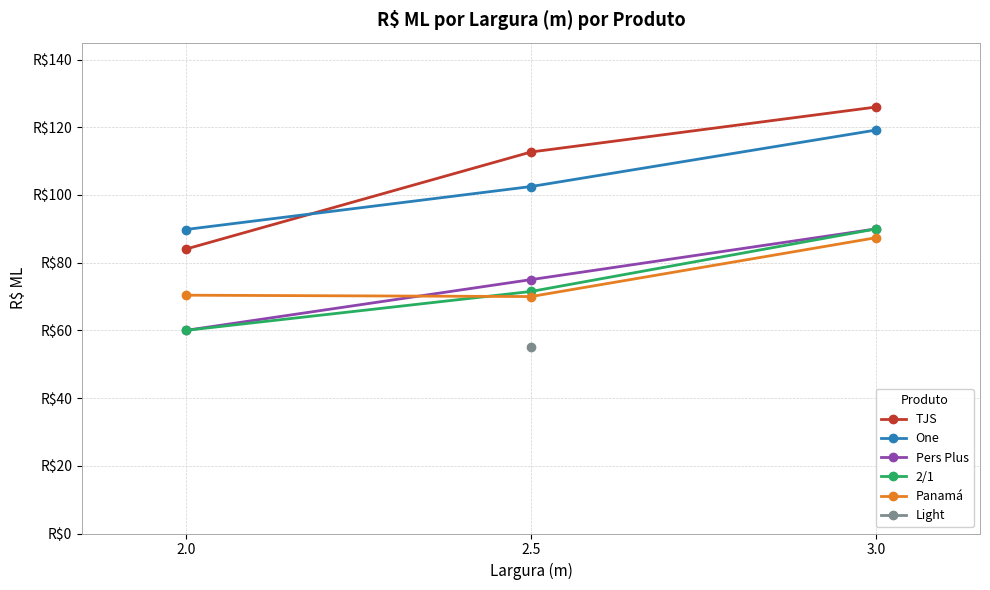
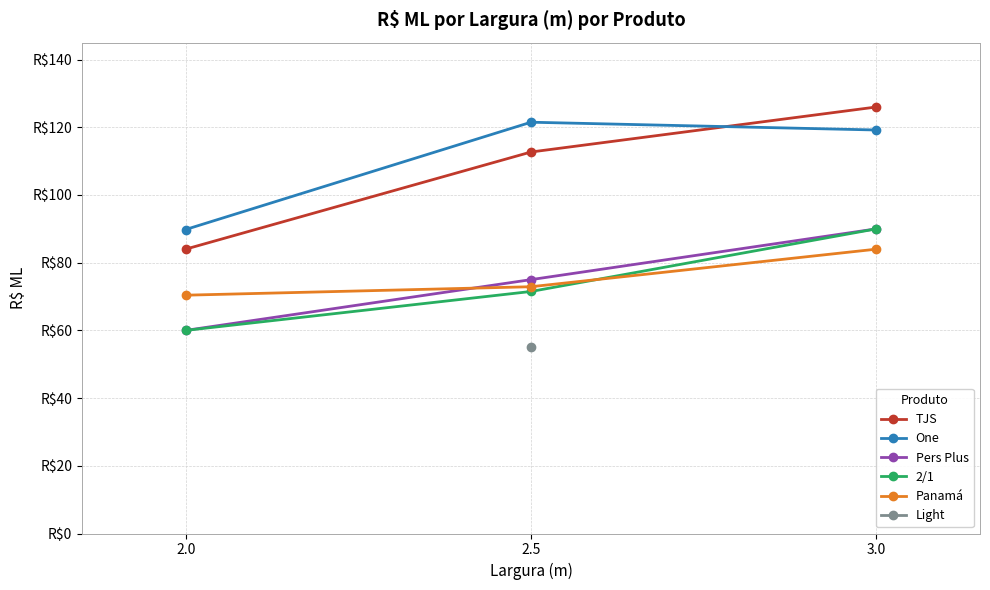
One, 2.5: R$103 -> R$122
Panamá, 2.5: R$70 -> R$73
Panamá, 3.0: R$87 -> R$84
